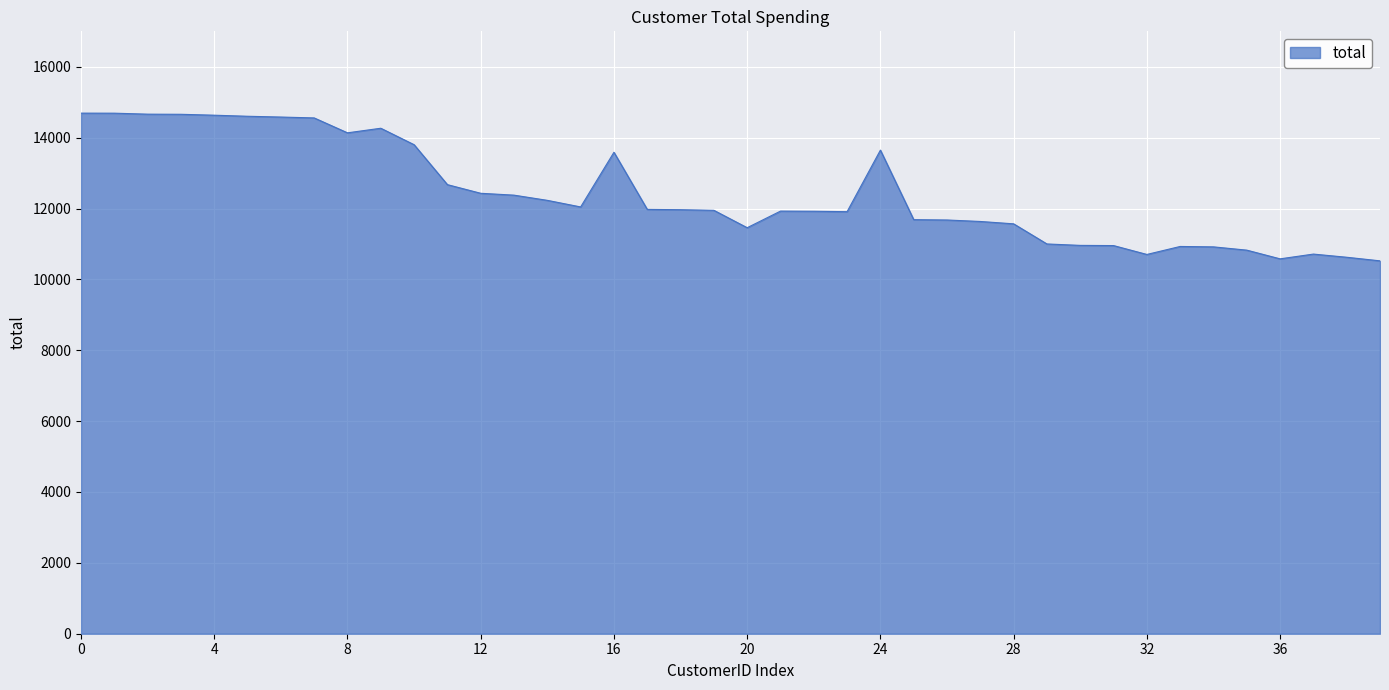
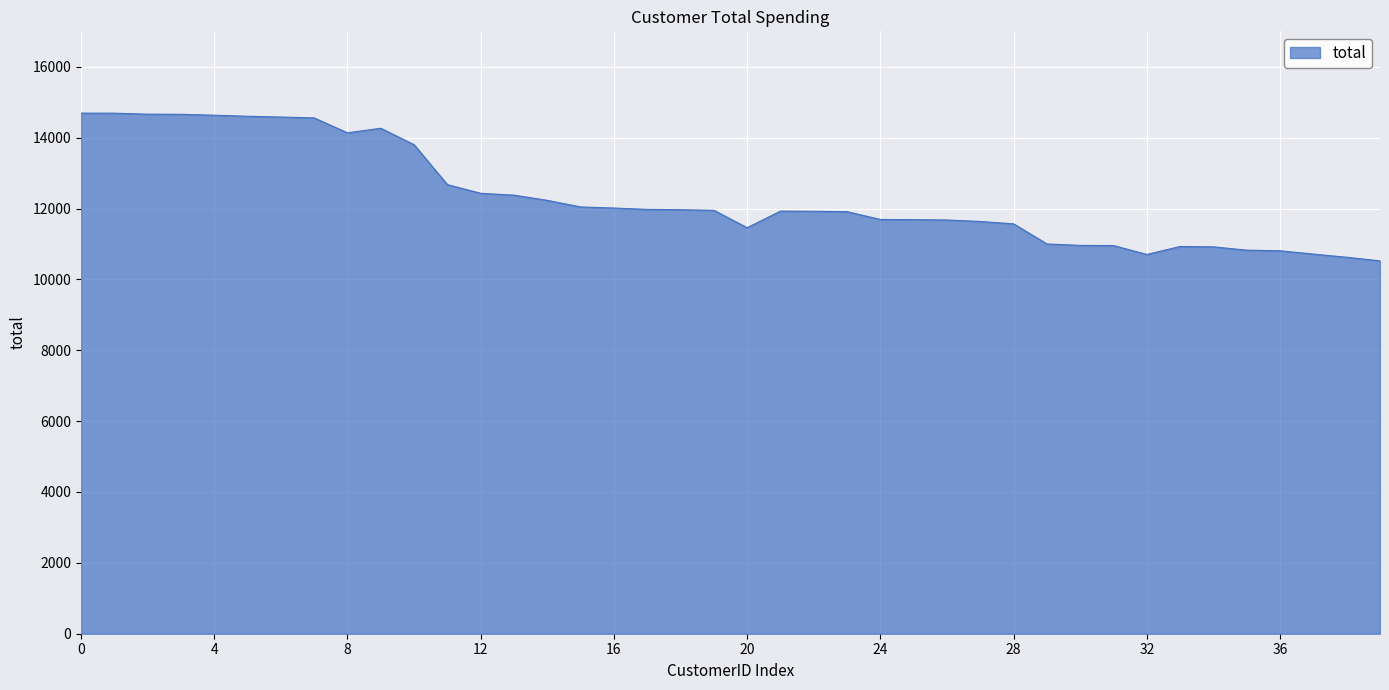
16: 13600 -> 12000
24: 13600 -> 11700
36: 10600 -> 10800
